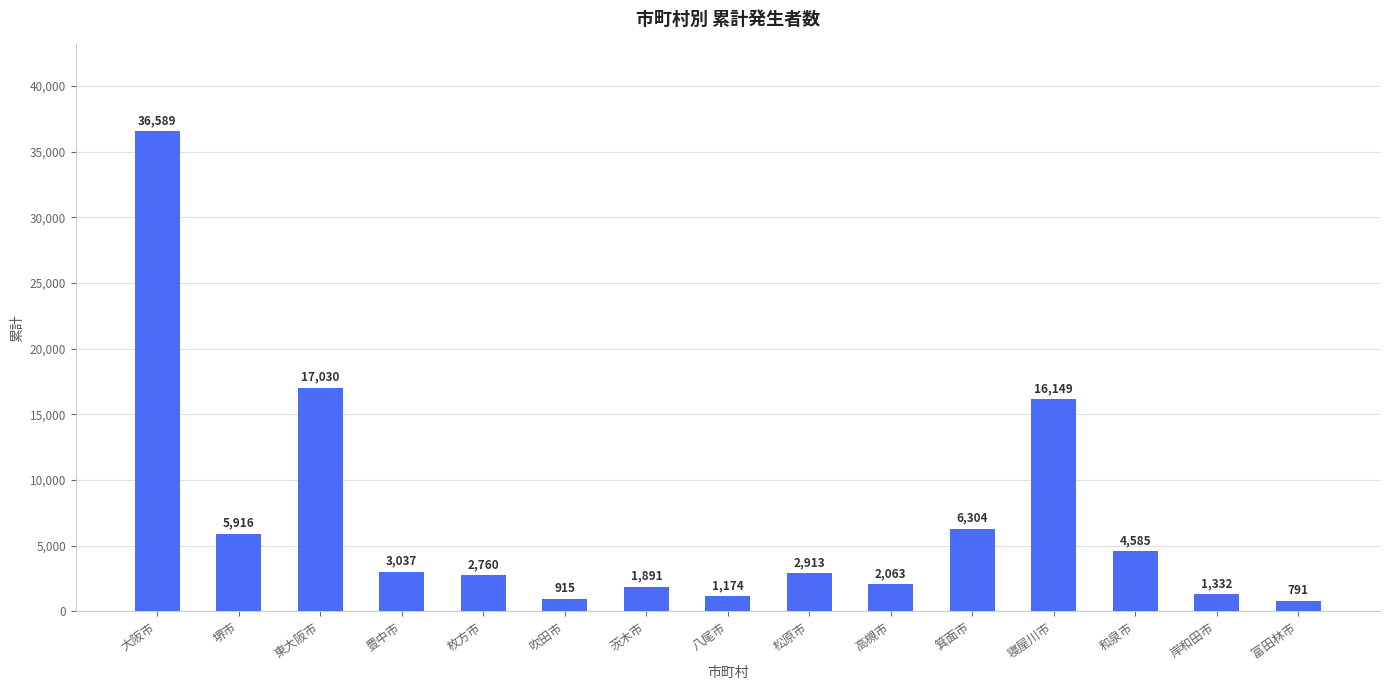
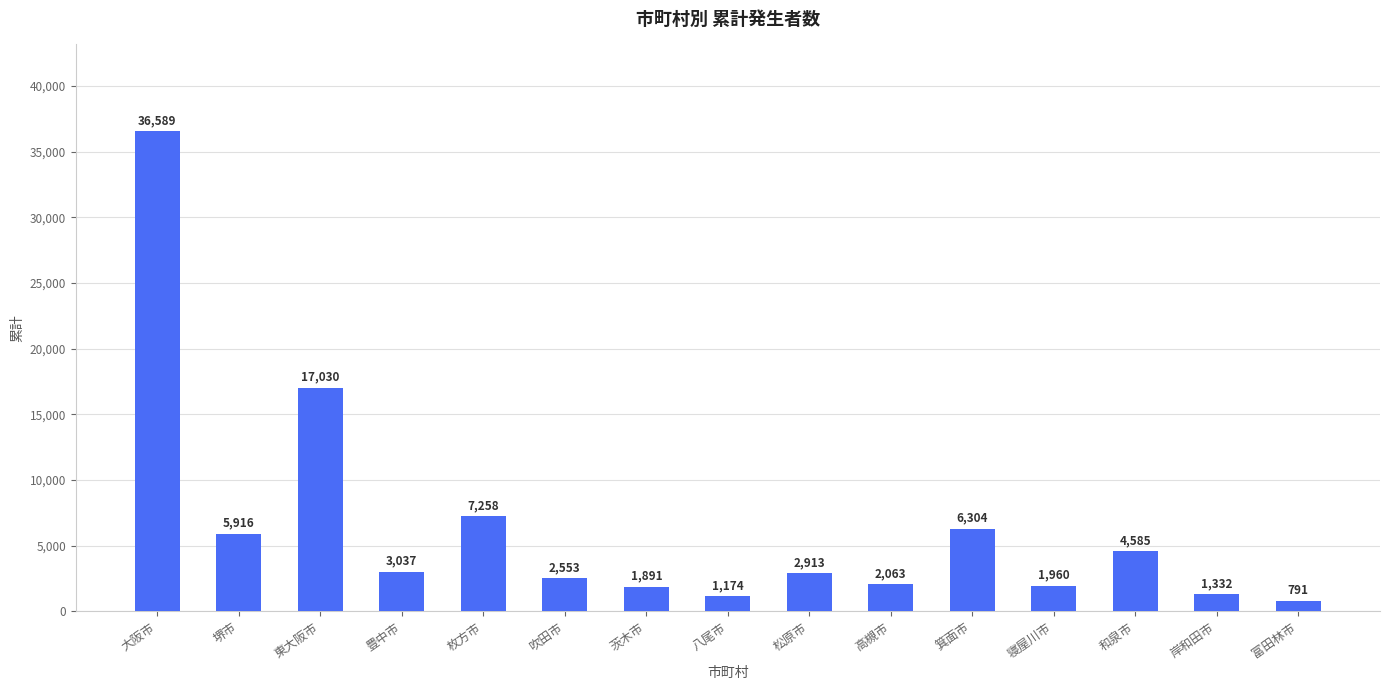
枚方市: 2,760 -> 7,258
吹田市: 915 -> 2,553
寝屋川市: 16,149 -> 1,960
